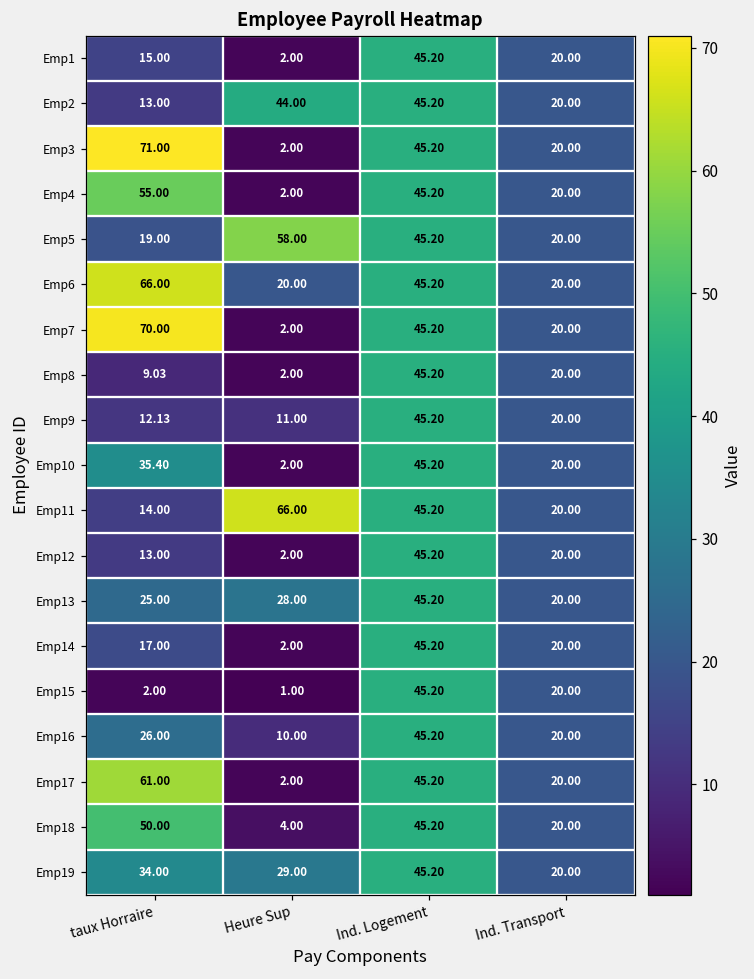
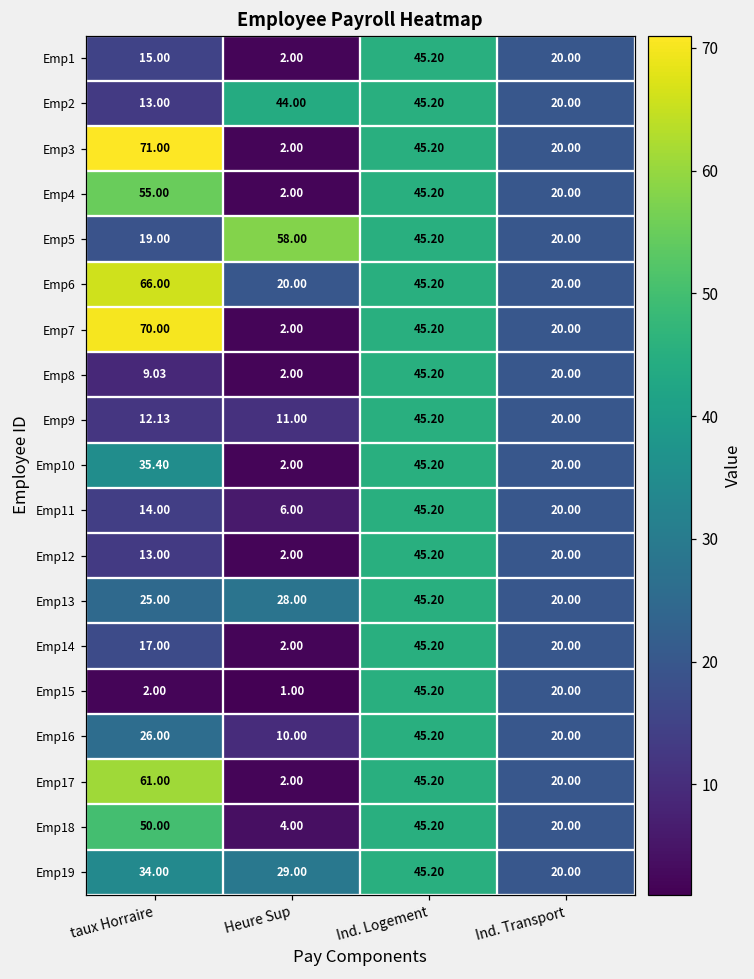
Emp11, Heure Sup: 66.00 -> 6.00
